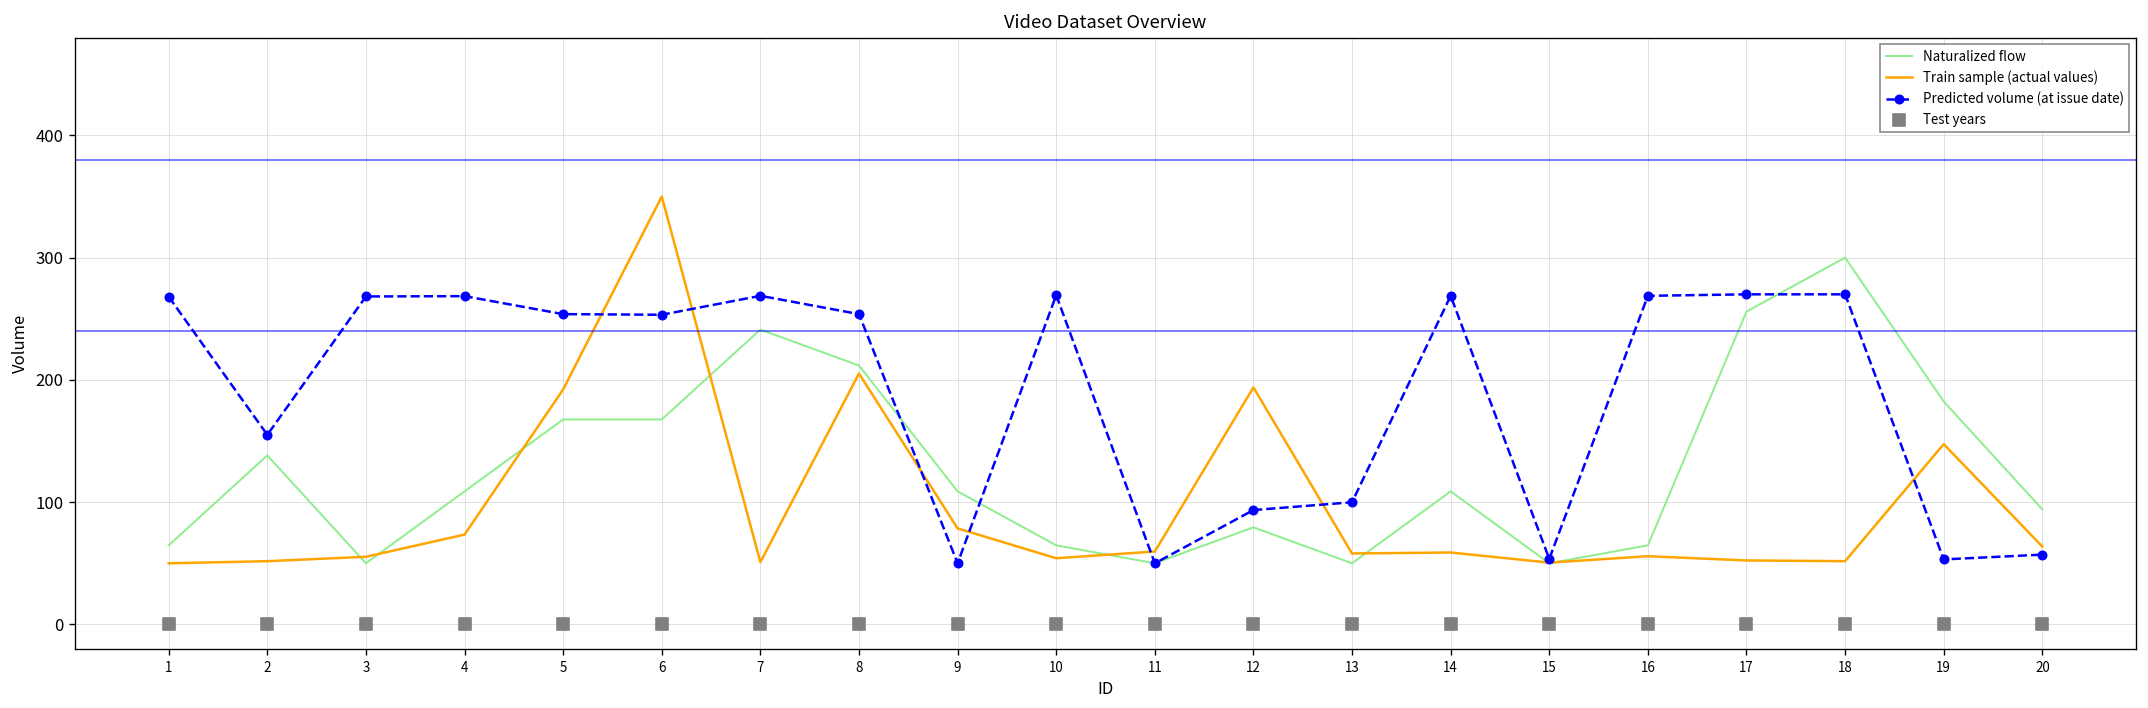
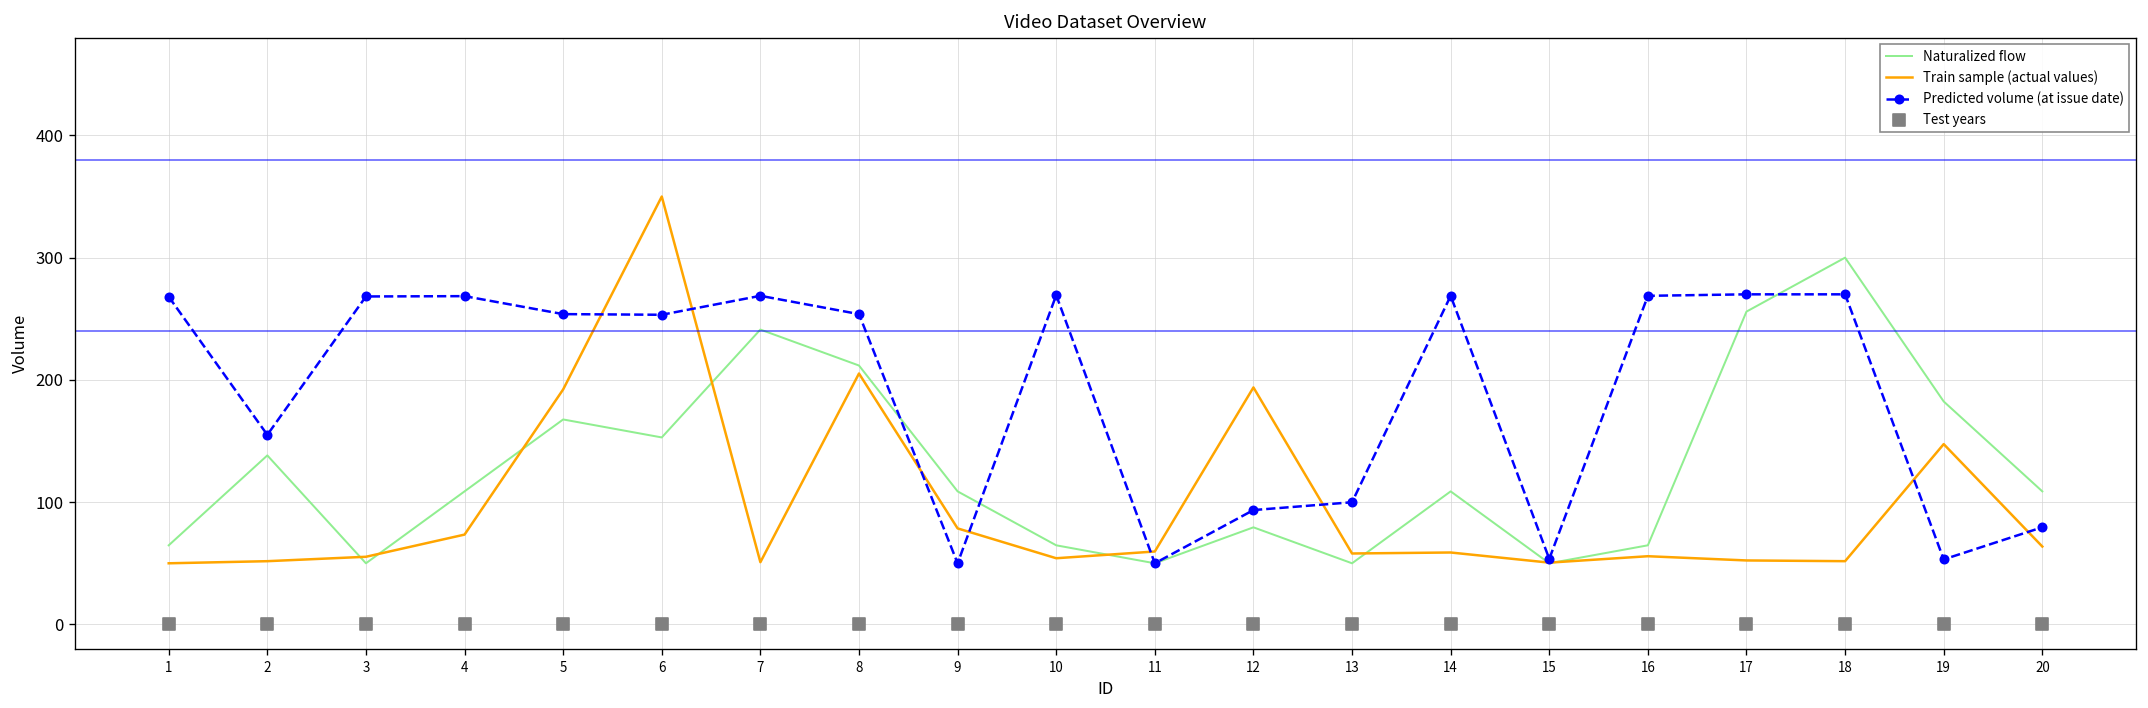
Naturalized flow, 6: 168 -> 153
Naturalized flow, 20: 94 -> 109
Predicted volume (at issue date), 20: 57 -> 79
